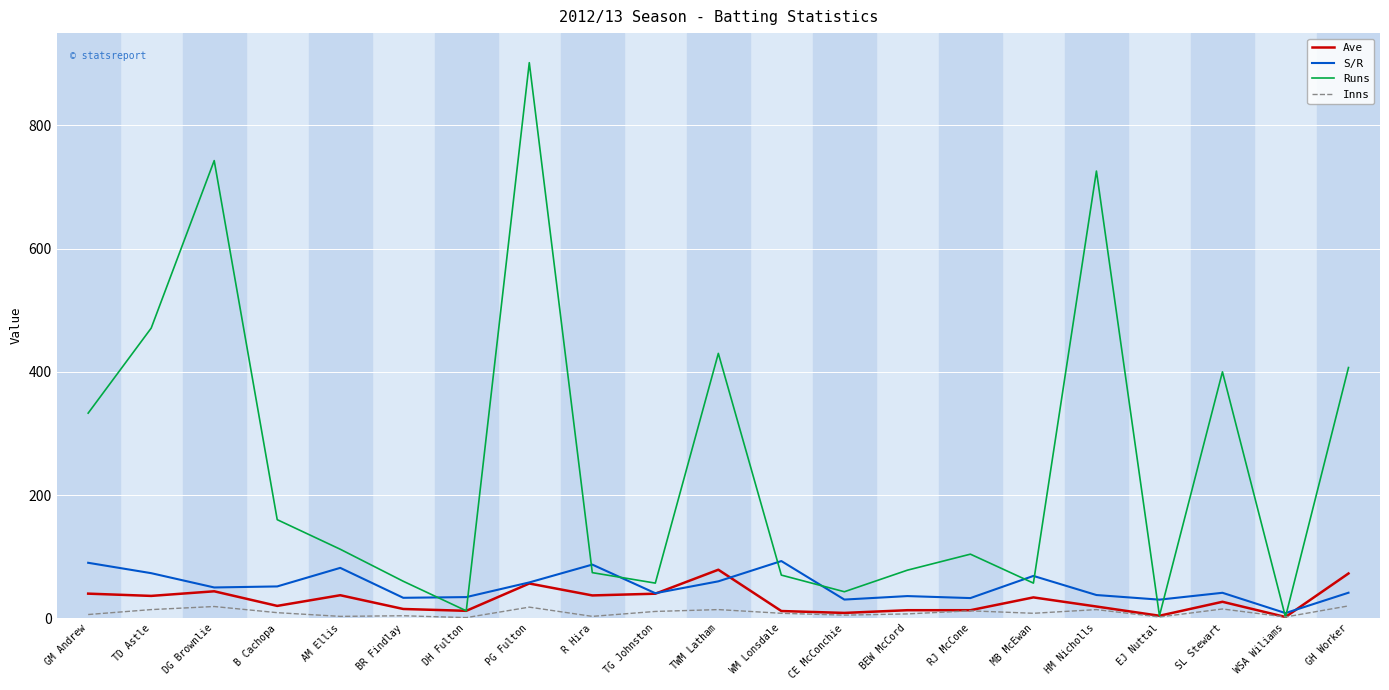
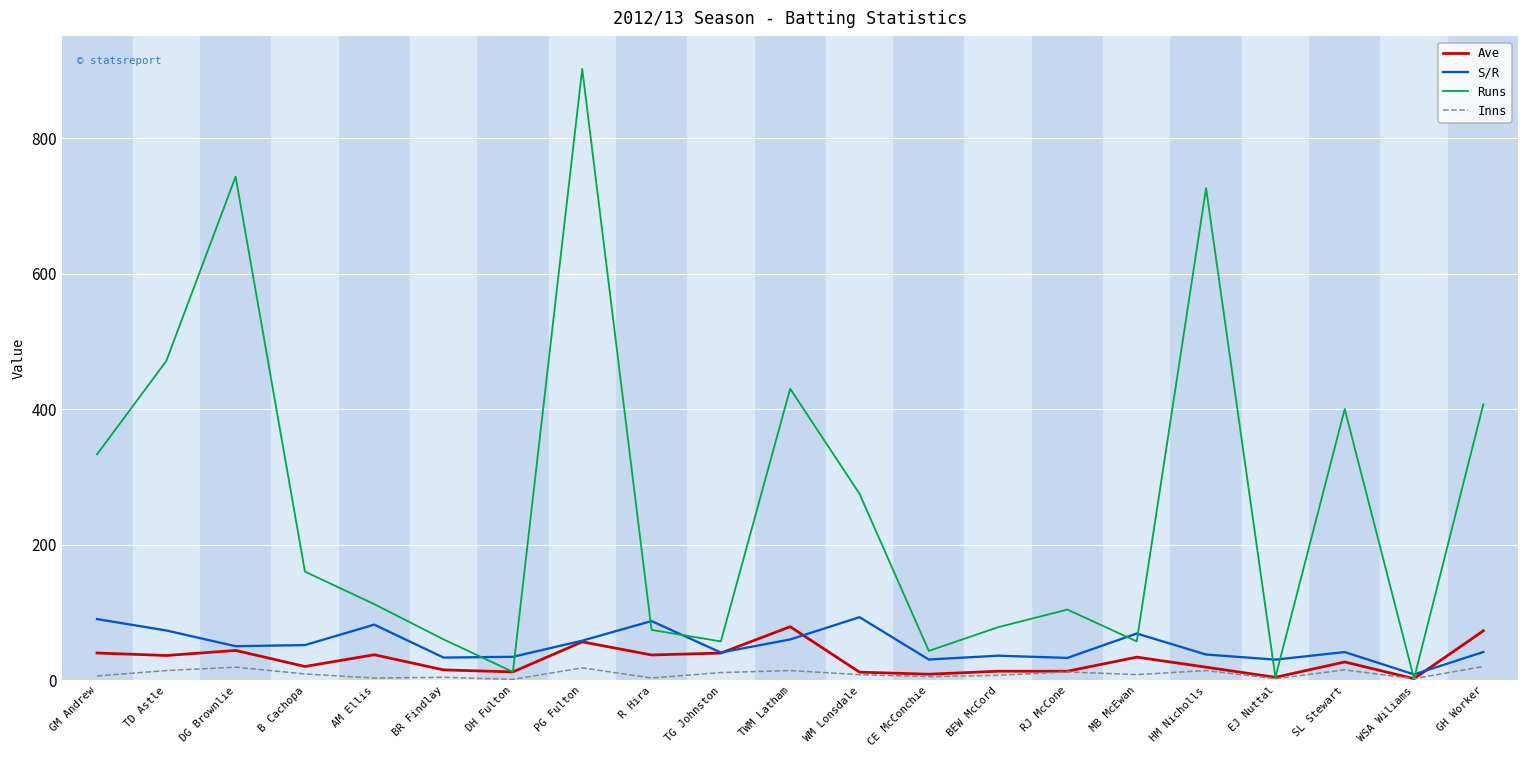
Runs, WM Lonsdale: 70 -> 280
